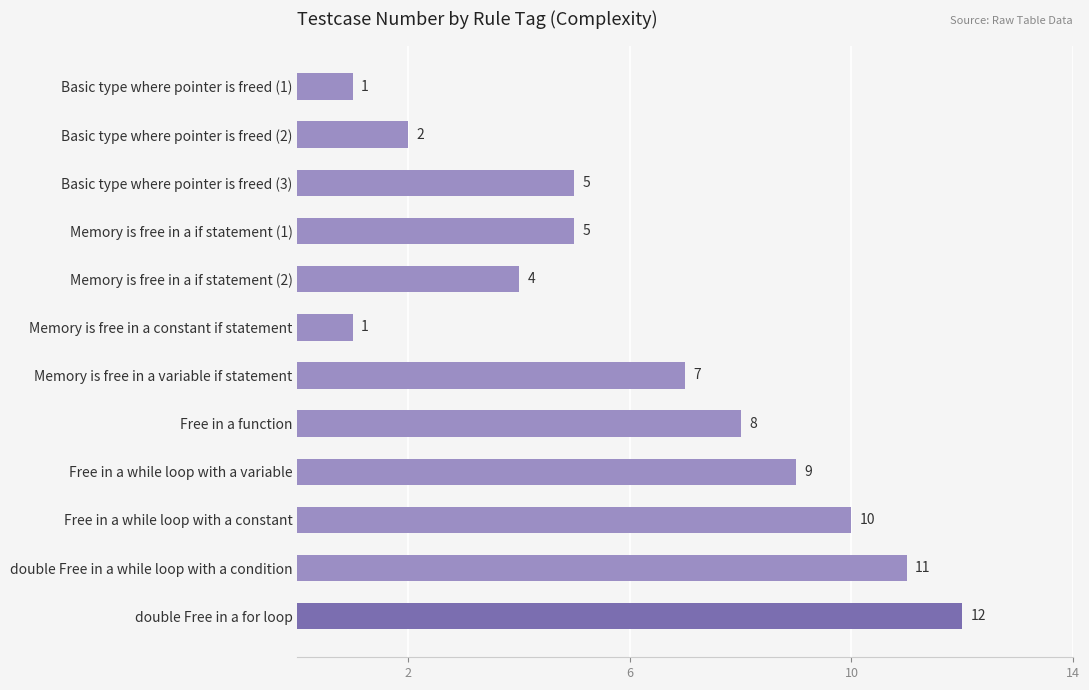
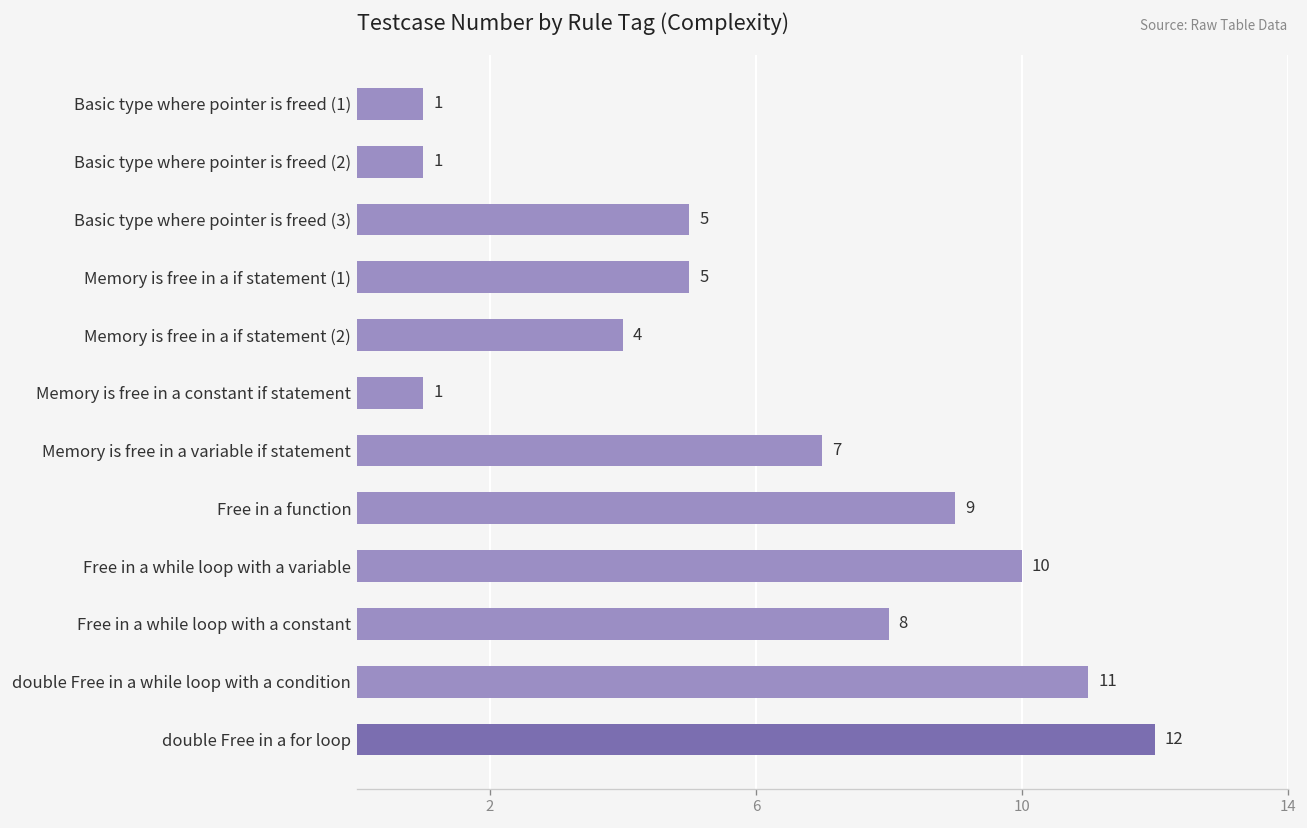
Basic type where pointer is freed (2): 2 -> 1
Free in a function: 8 -> 9
Free in a while loop with a variable: 9 -> 10
Free in a while loop with a constant: 10 -> 8
